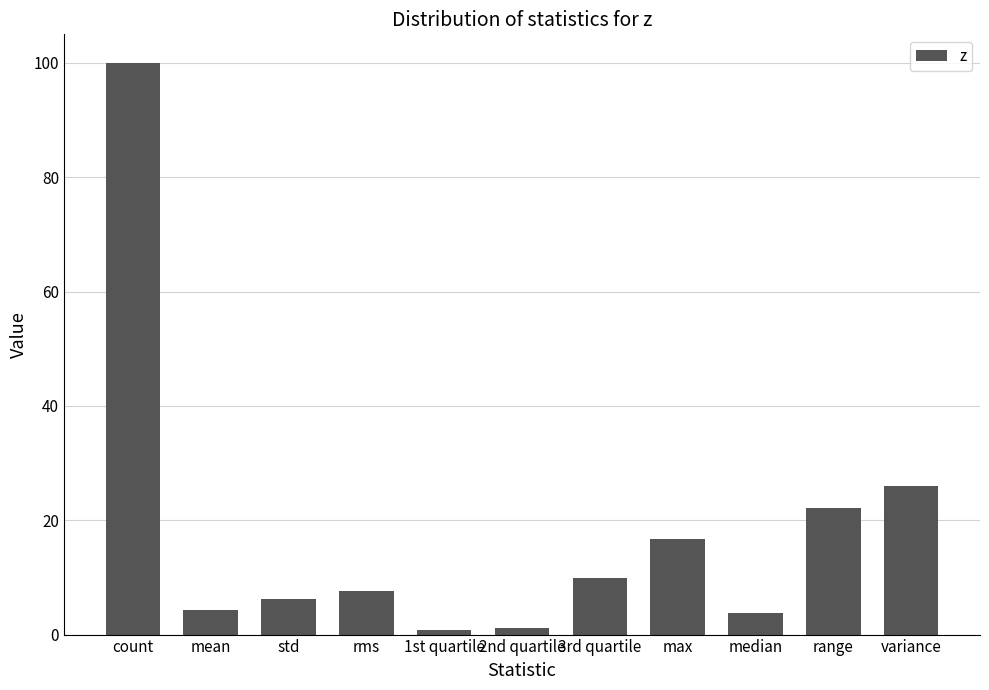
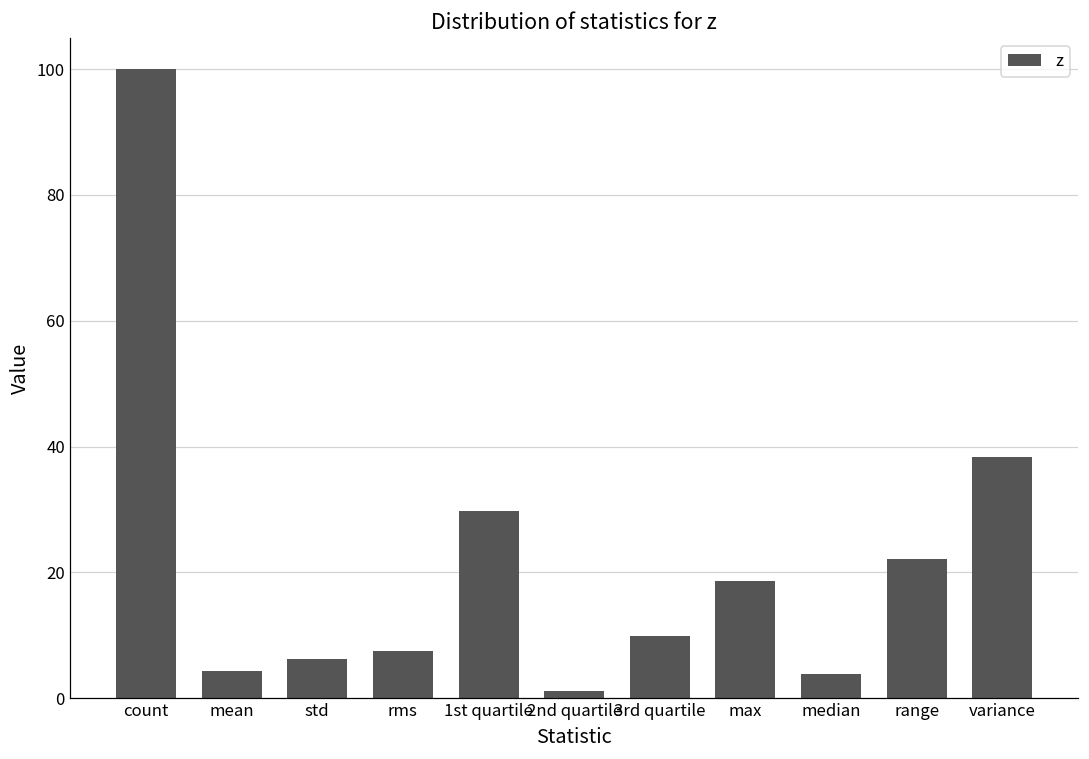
1st quartile: 1 -> 30
max: 17 -> 19
variance: 26 -> 38
